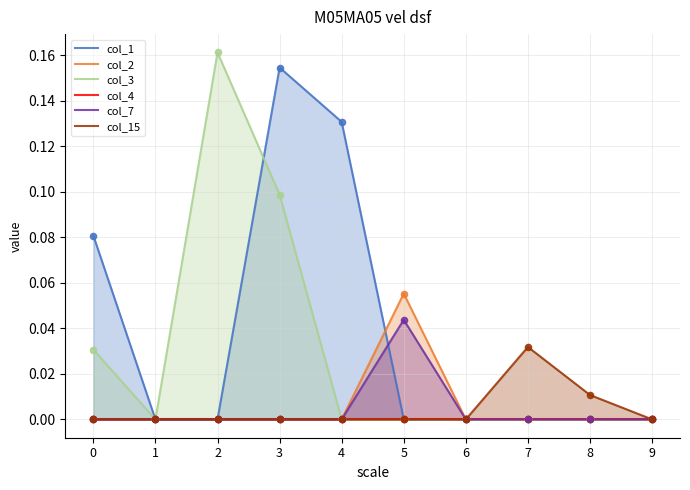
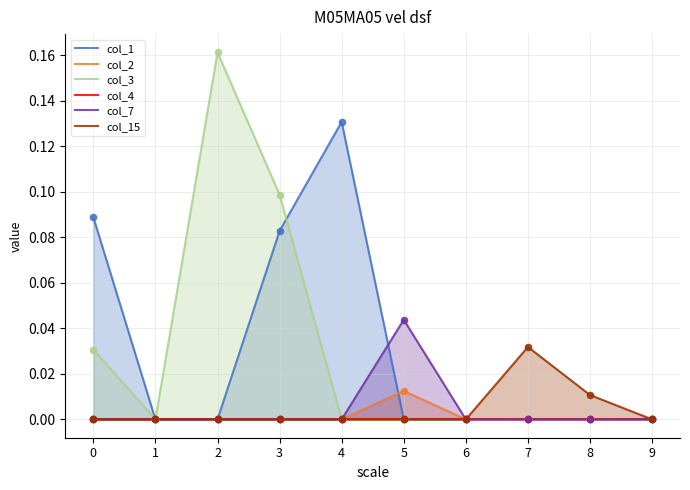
col_1, 0: 0.081 -> 0.089
col_1, 3: 0.155 -> 0.083
col_2, 5: 0.055 -> 0.012
